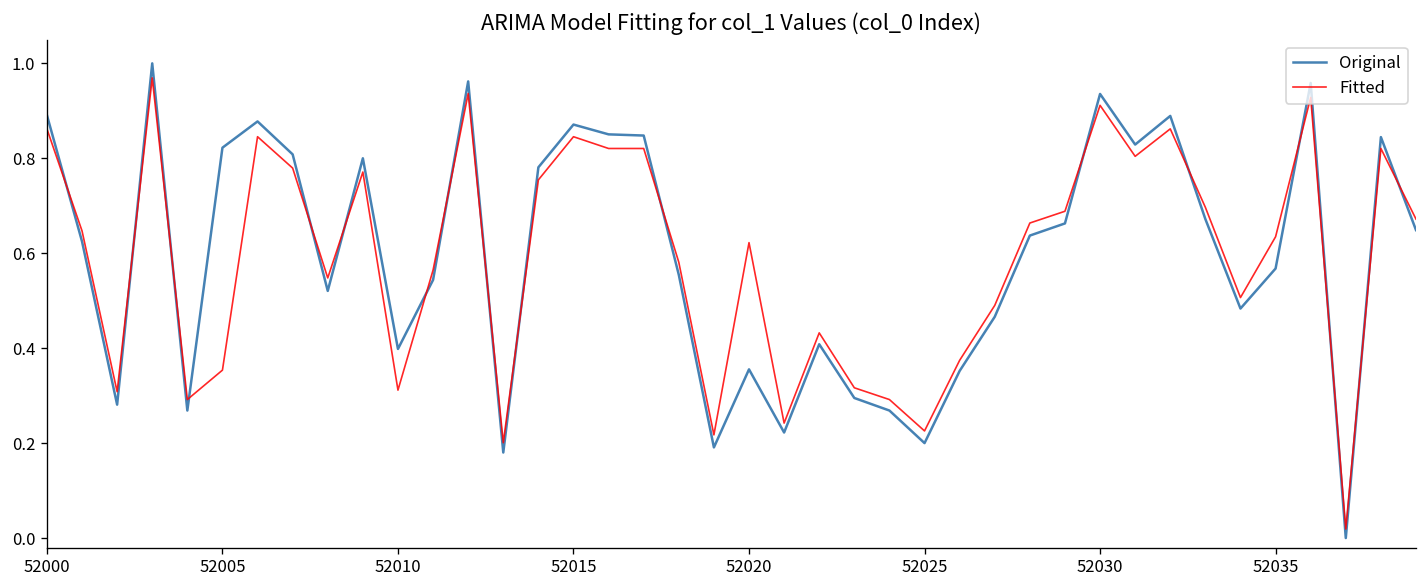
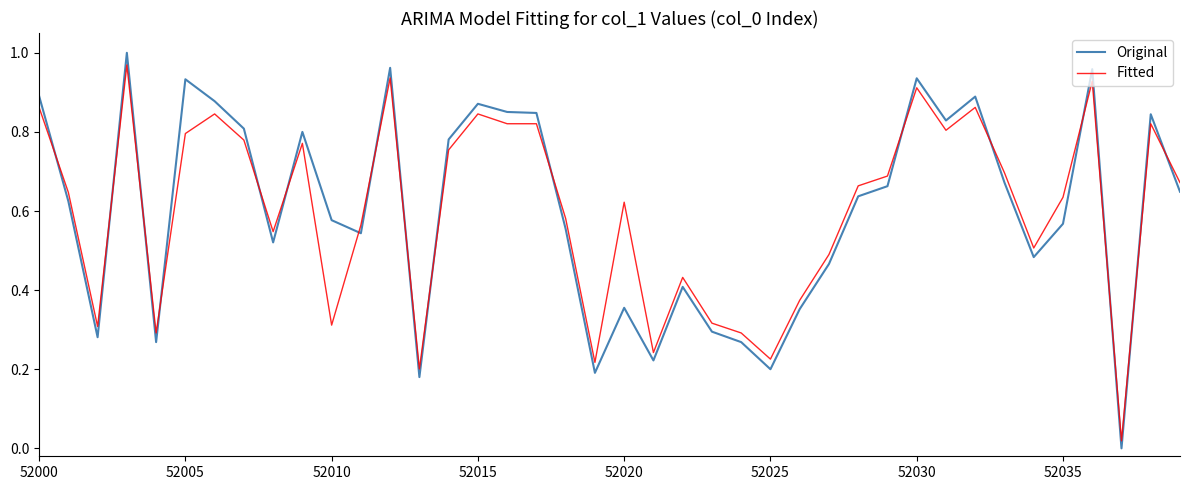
Original, 52005: 0.82 -> 0.93
Fitted, 52005: 0.35 -> 0.80
Original, 52010: 0.40 -> 0.58
